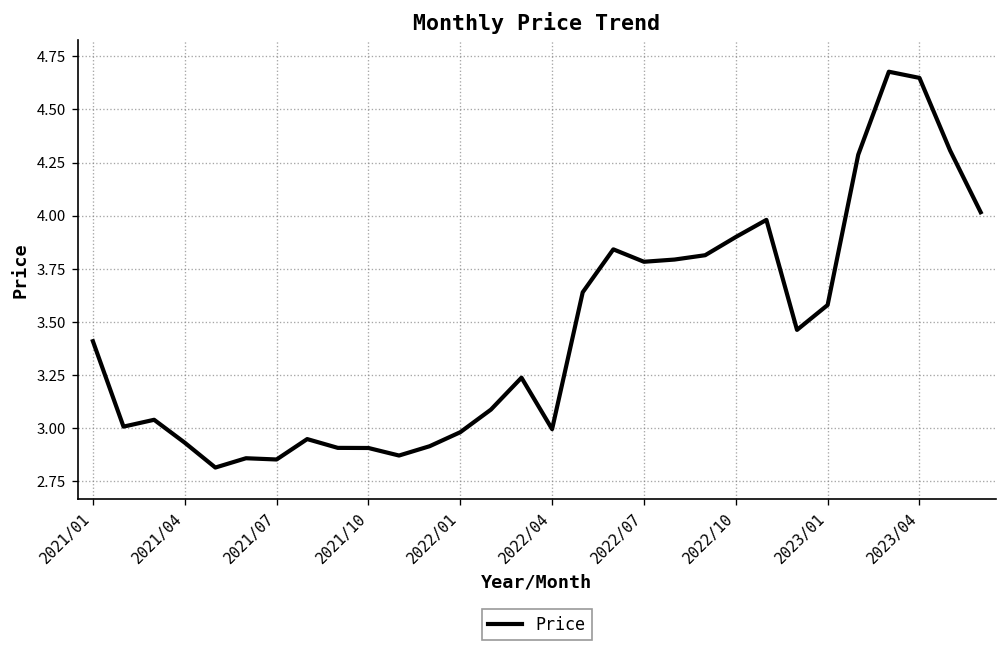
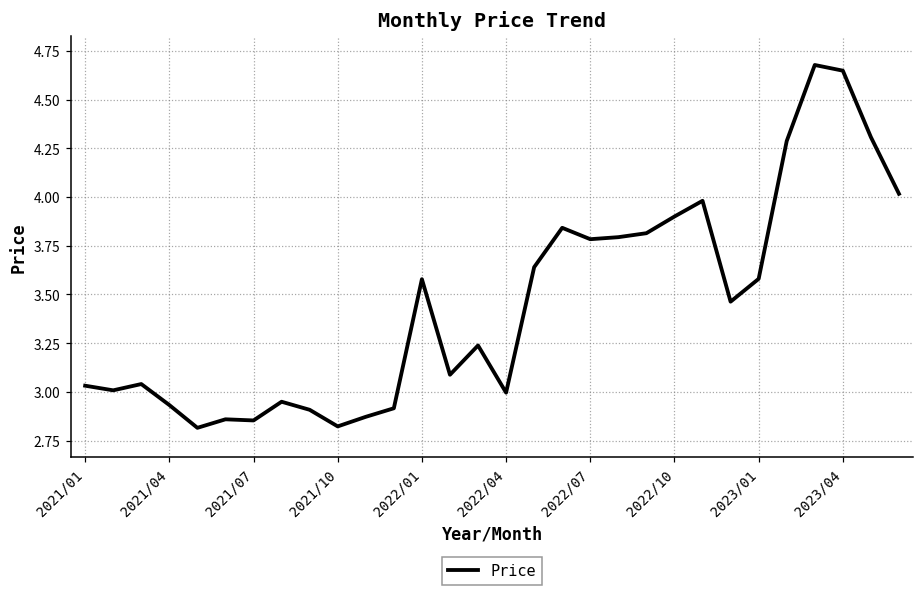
2021/01: 3.41 -> 3.03
2021/10: 2.91 -> 2.82
2022/01: 2.98 -> 3.58
